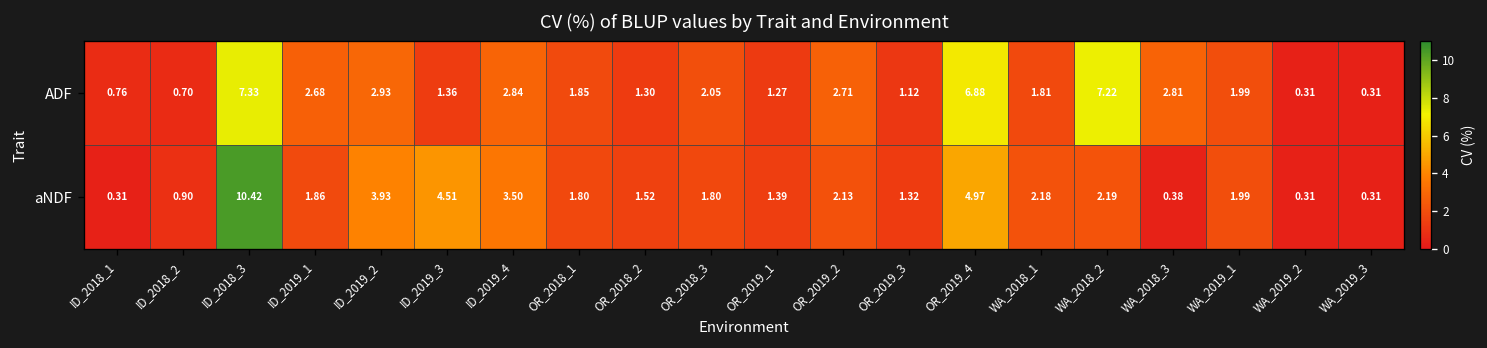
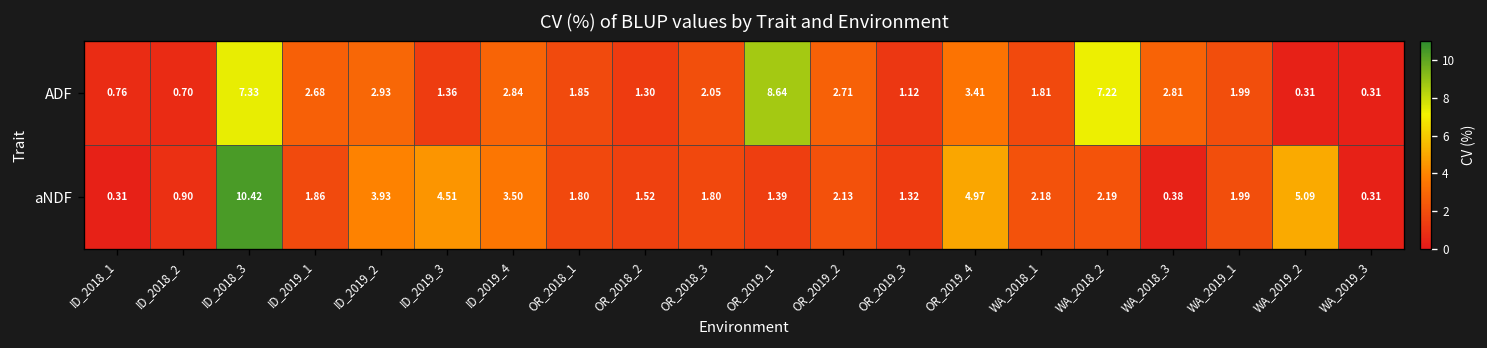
ADF, OR_2019_1: 1.27 -> 8.64
ADF, OR_2019_4: 6.88 -> 3.41
aNDF, WA_2019_2: 0.31 -> 5.09
